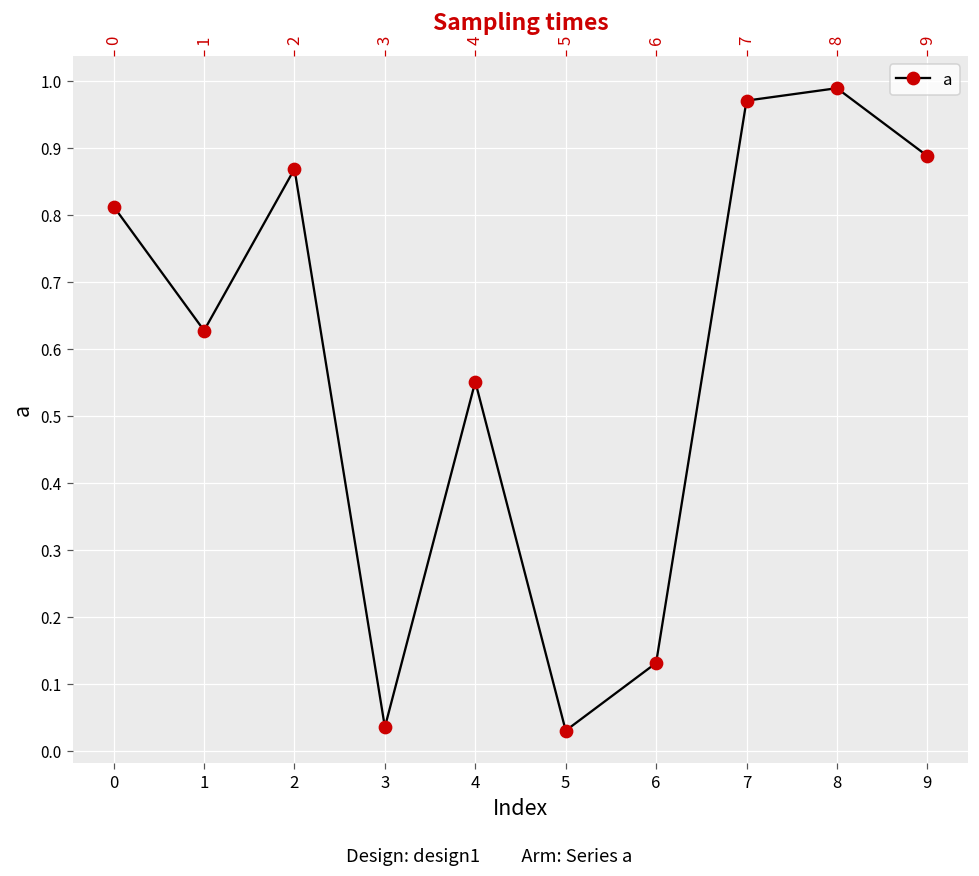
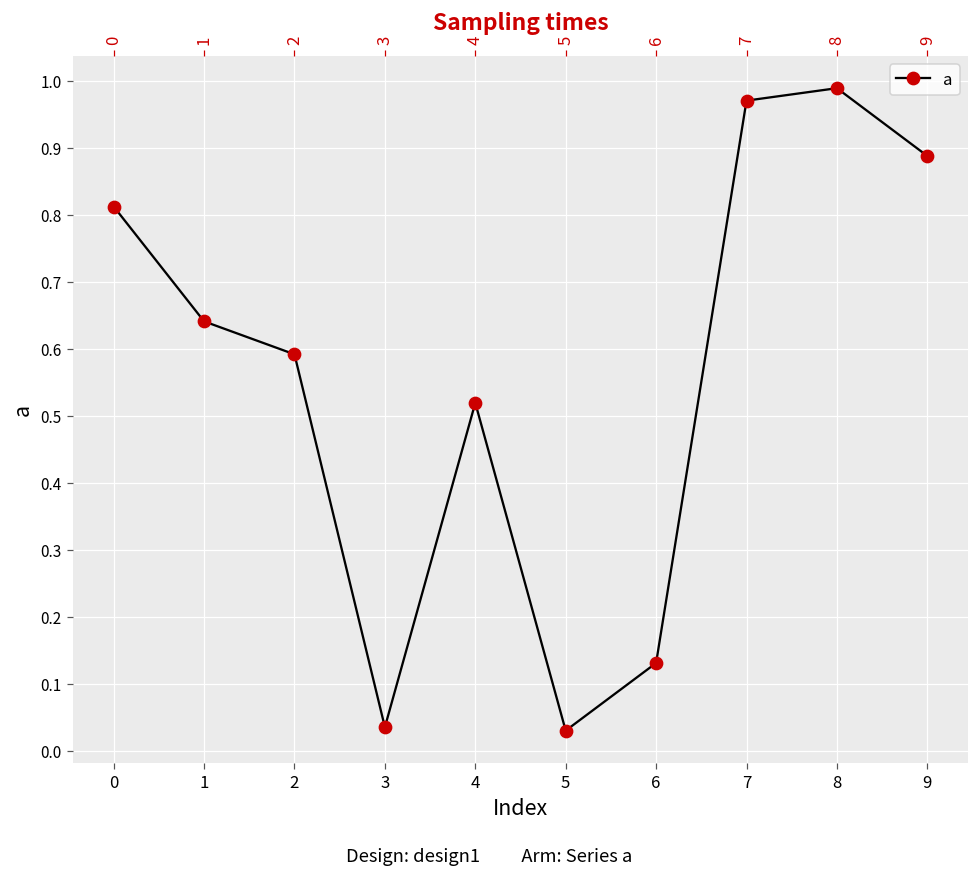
1: 0.63 -> 0.64
2: 0.87 -> 0.59
4: 0.55 -> 0.52
